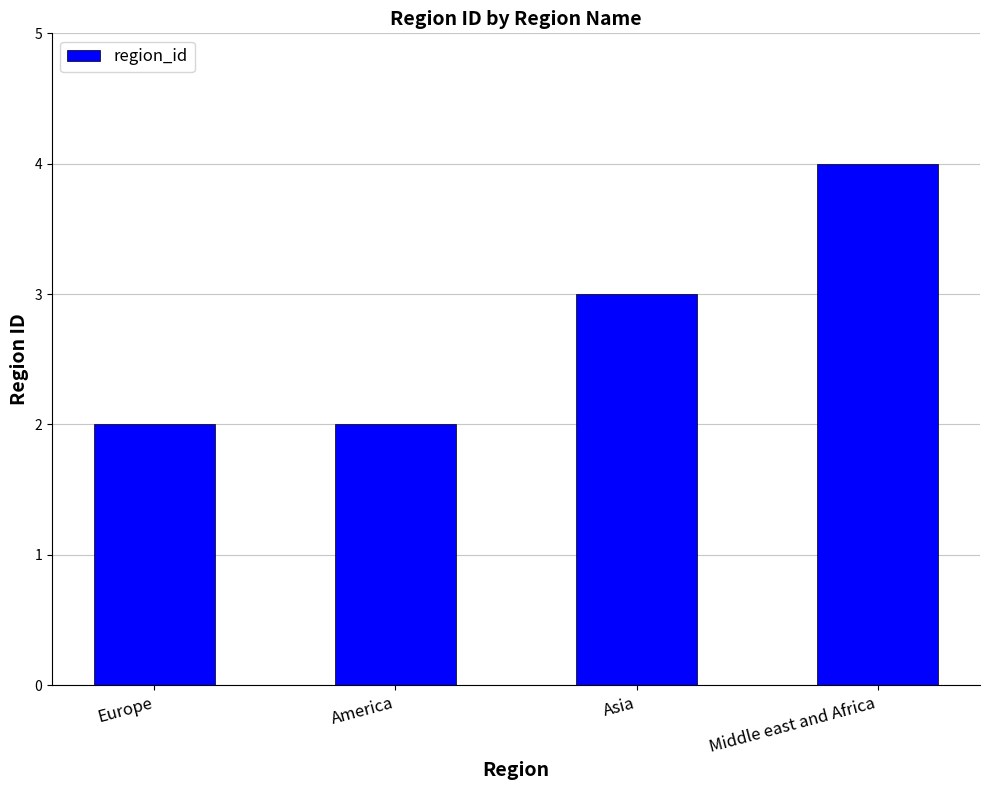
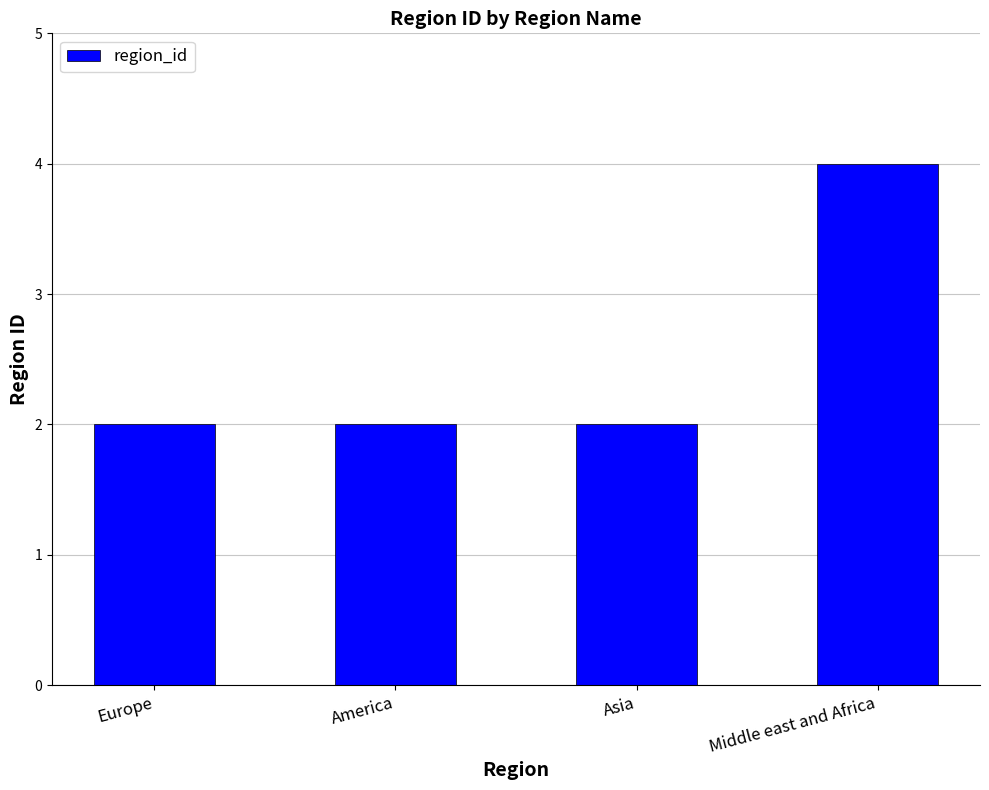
Asia: 3 -> 2
